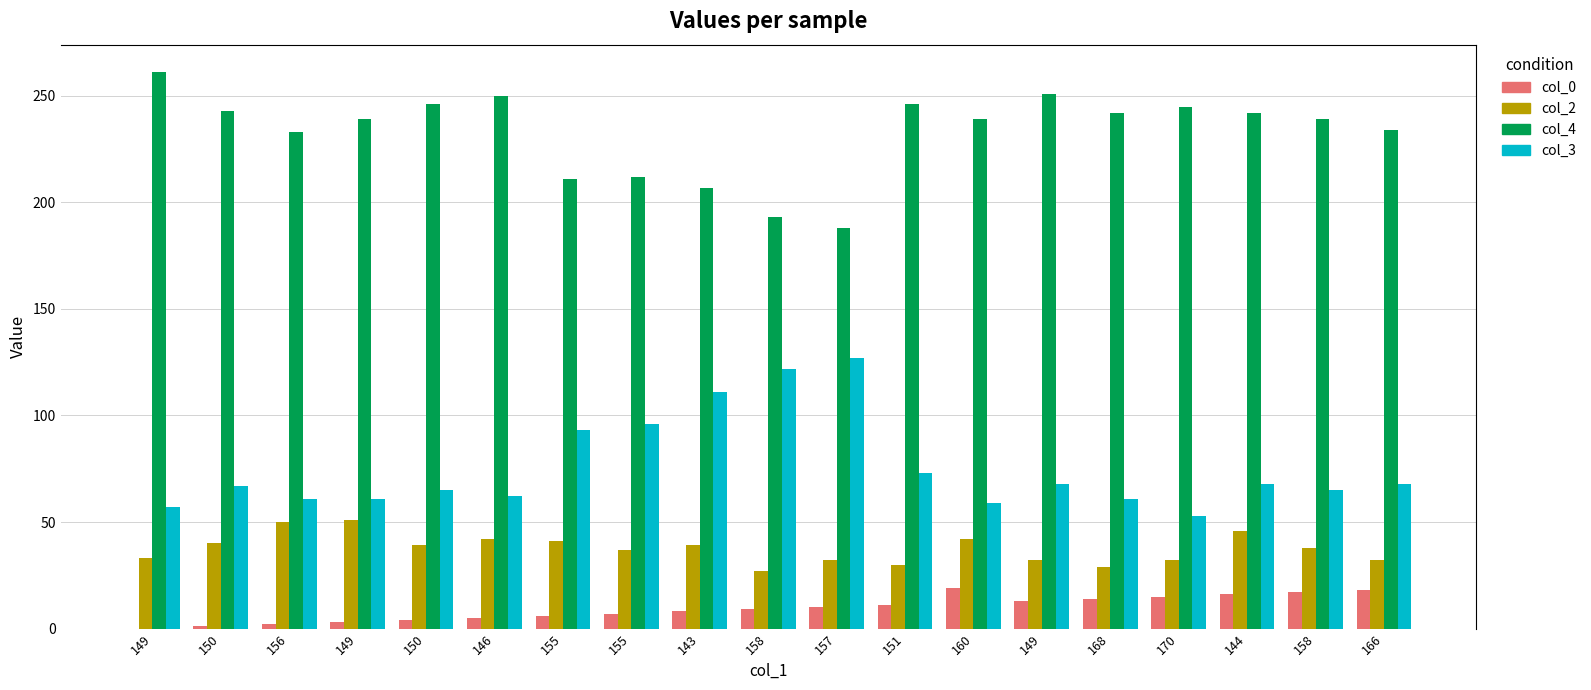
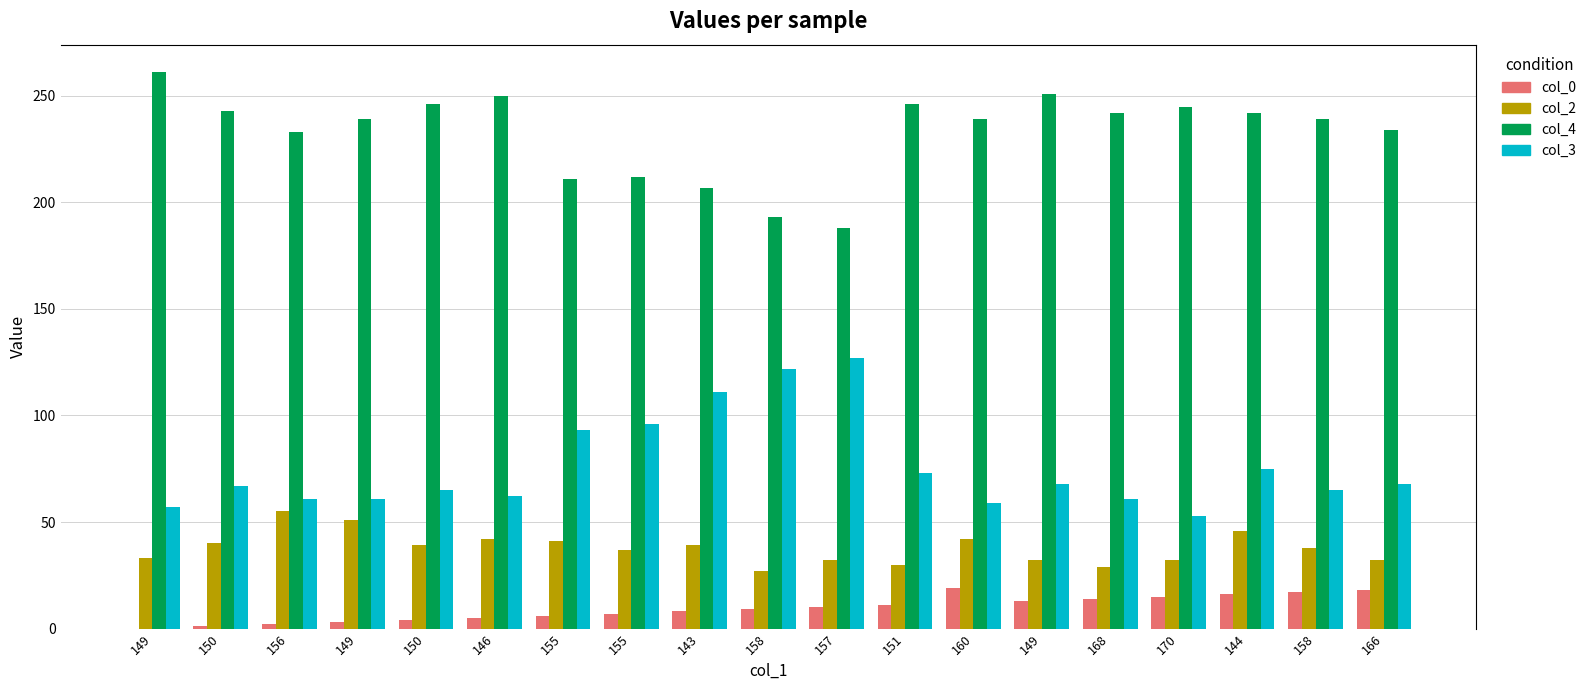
col_2, 156: 50 -> 55
col_3, 144: 68 -> 75
